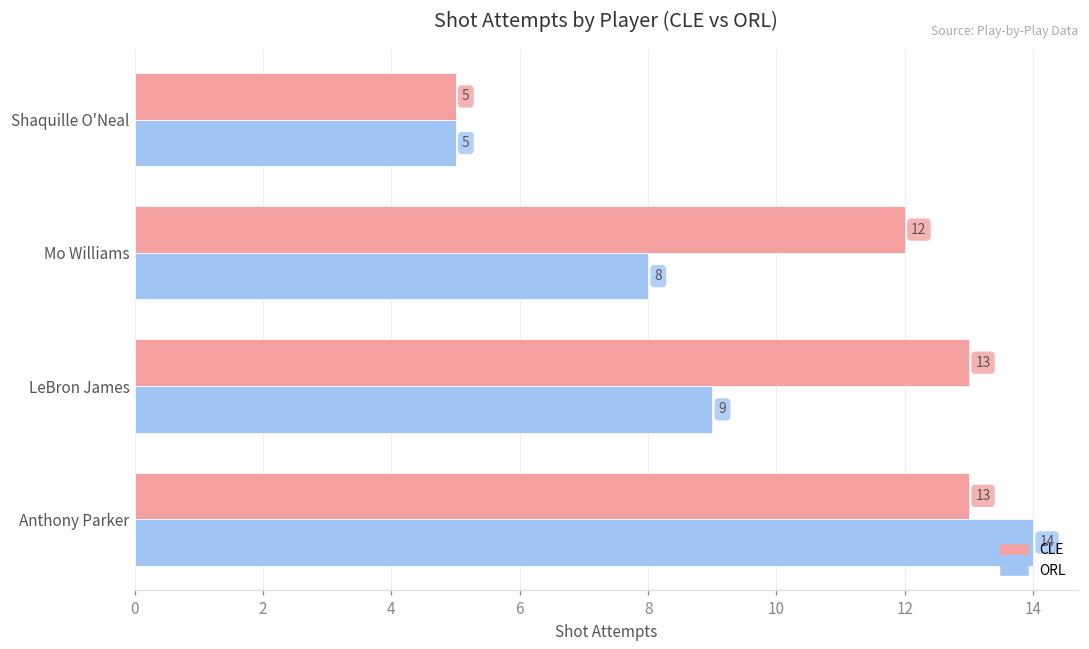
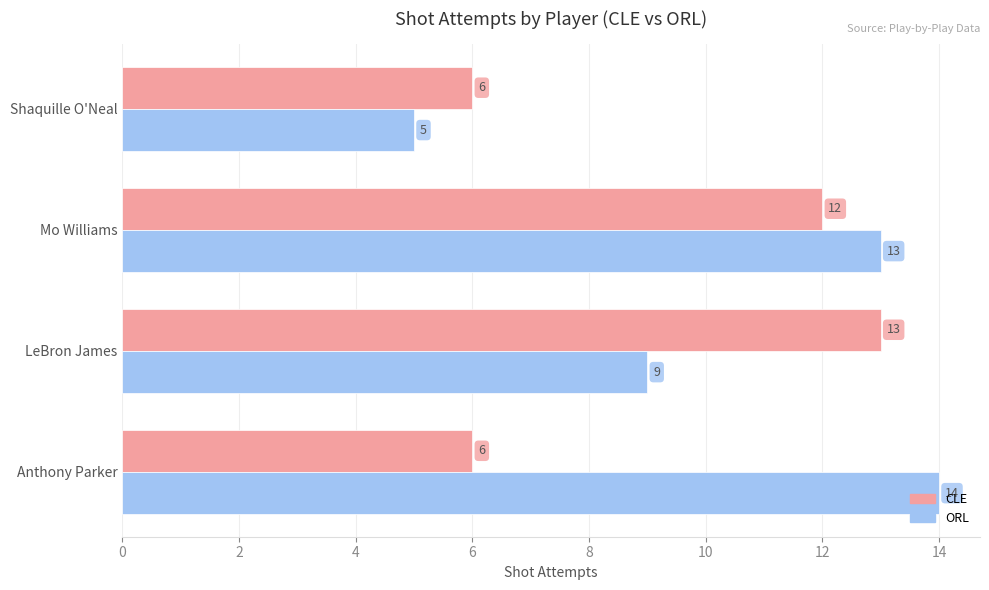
CLE, Shaquille O'Neal: 5 -> 6
ORL, Mo Williams: 8 -> 13
CLE, Anthony Parker: 13 -> 6
